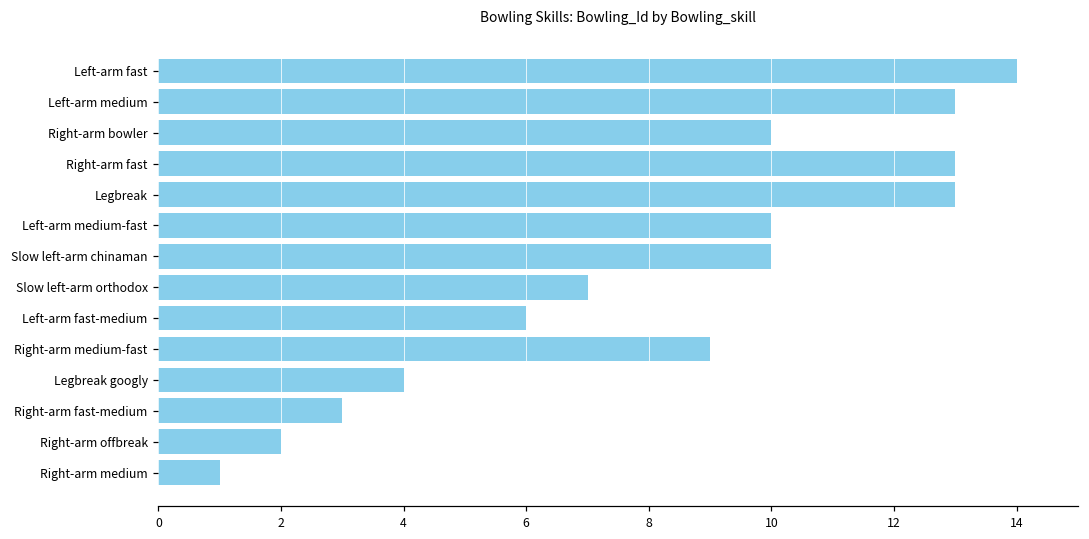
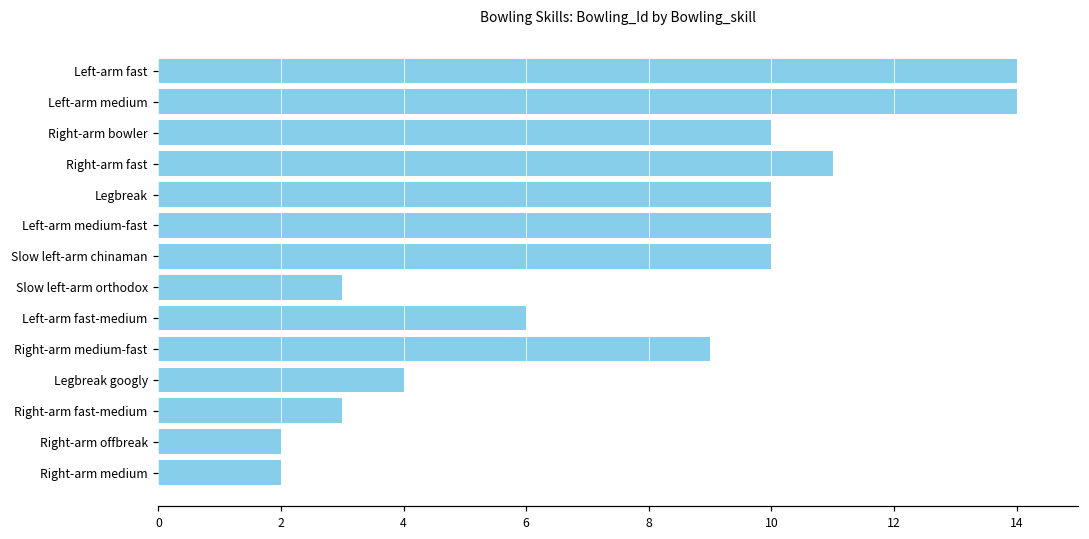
Left-arm medium: 13 -> 14
Right-arm fast: 13 -> 11
Legbreak: 13 -> 10
Slow left-arm orthodox: 7 -> 3
Right-arm medium: 1 -> 2
